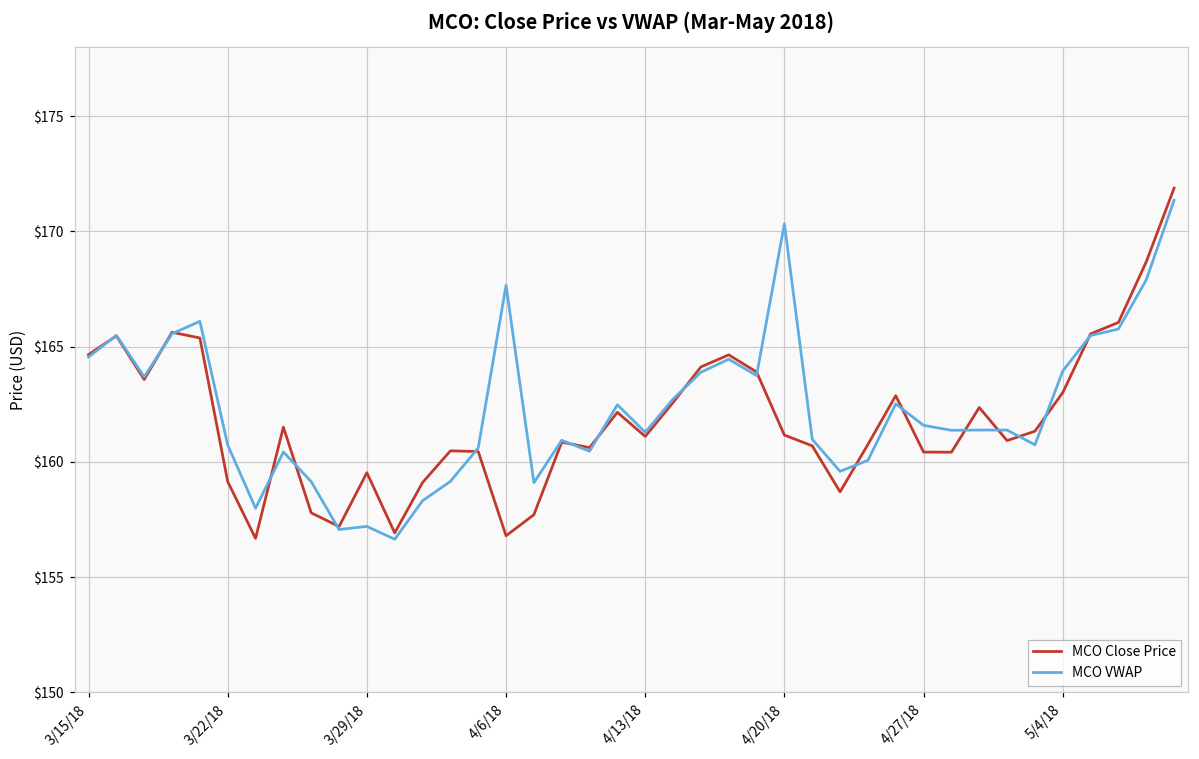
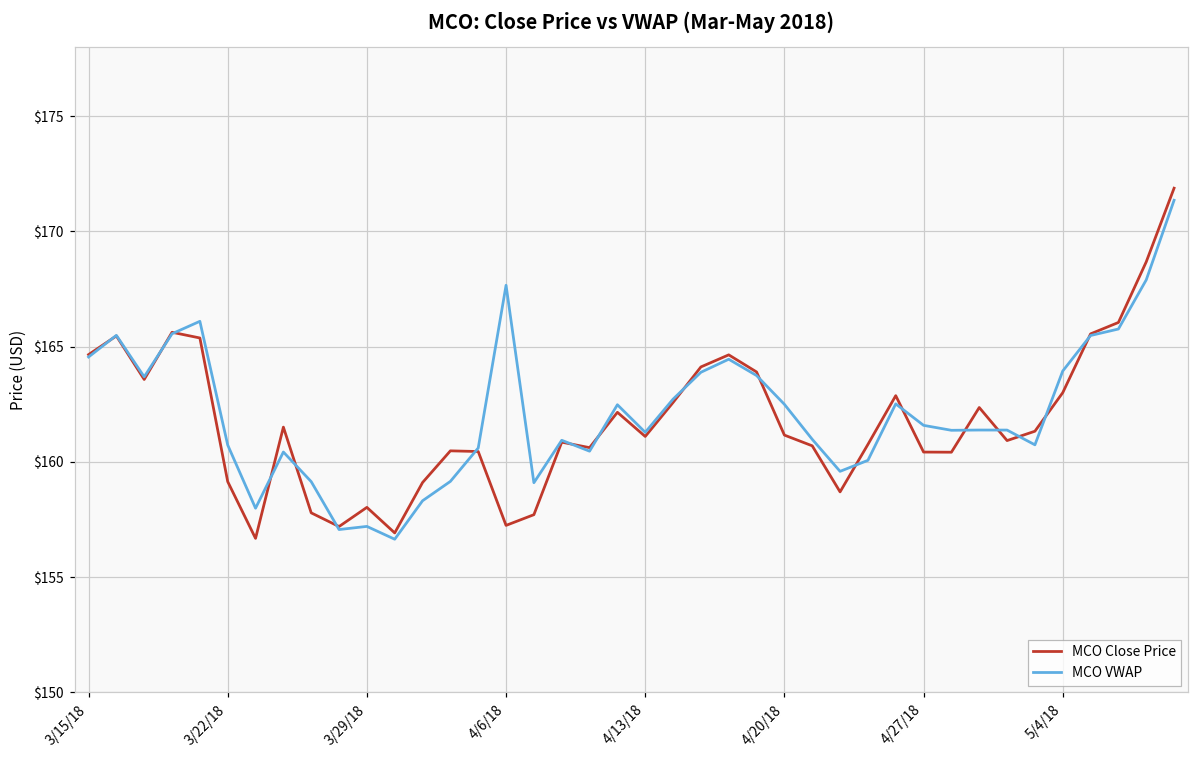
MCO Close Price, 3/29/18: $159.5 -> $158.0
MCO Close Price, 4/6/18: $156.8 -> $157.2
MCO VWAP, 4/20/18: $170.3 -> $162.5
